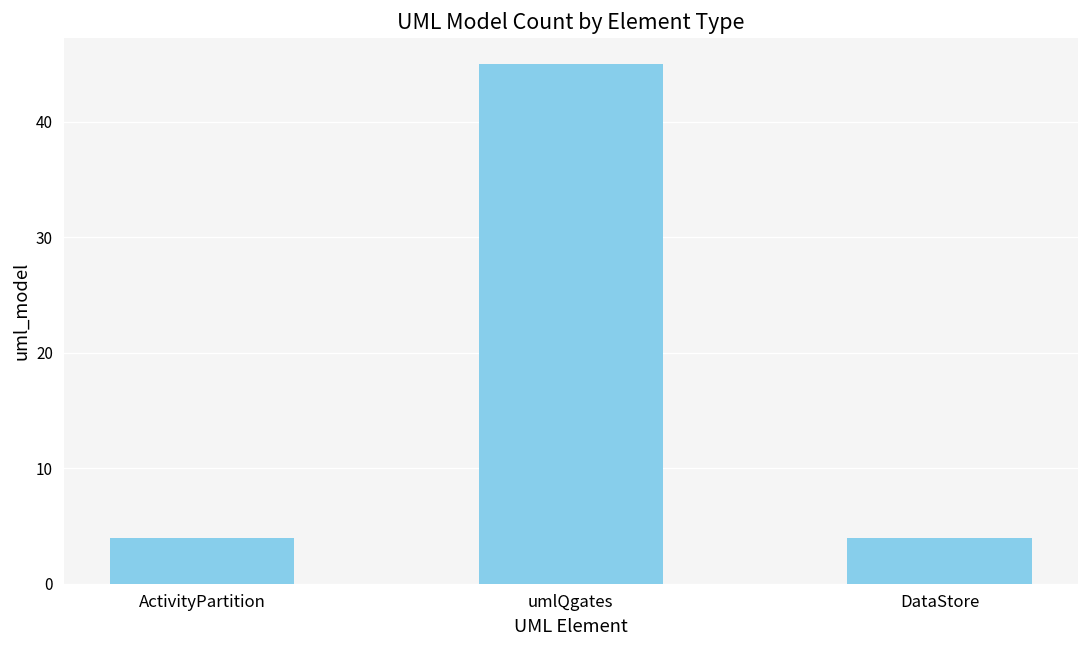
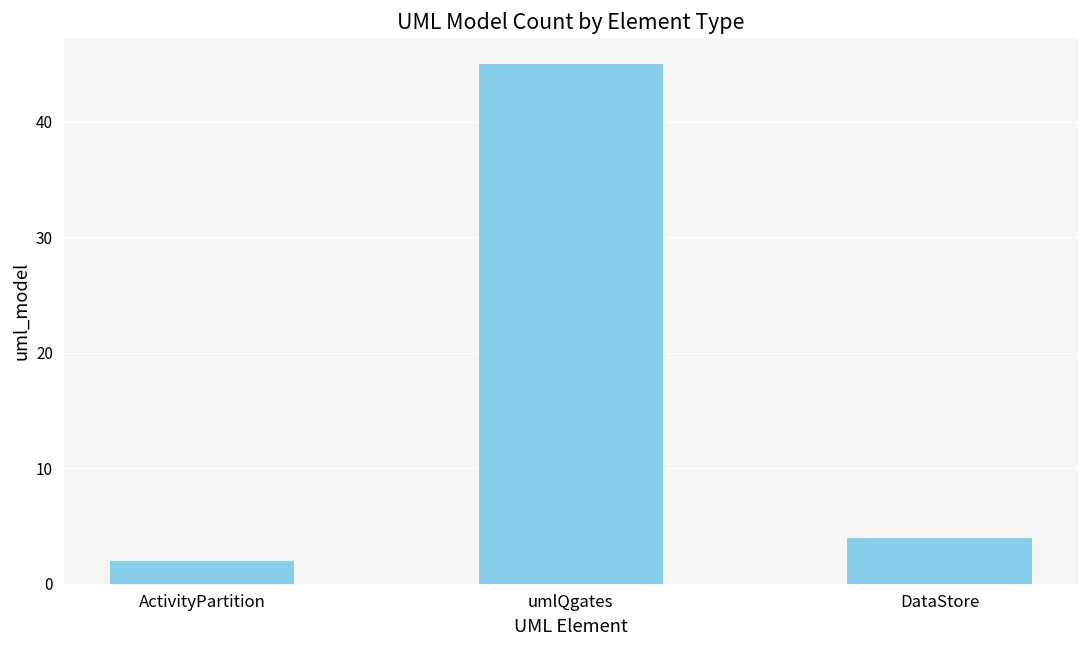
ActivityPartition: 4 -> 2
